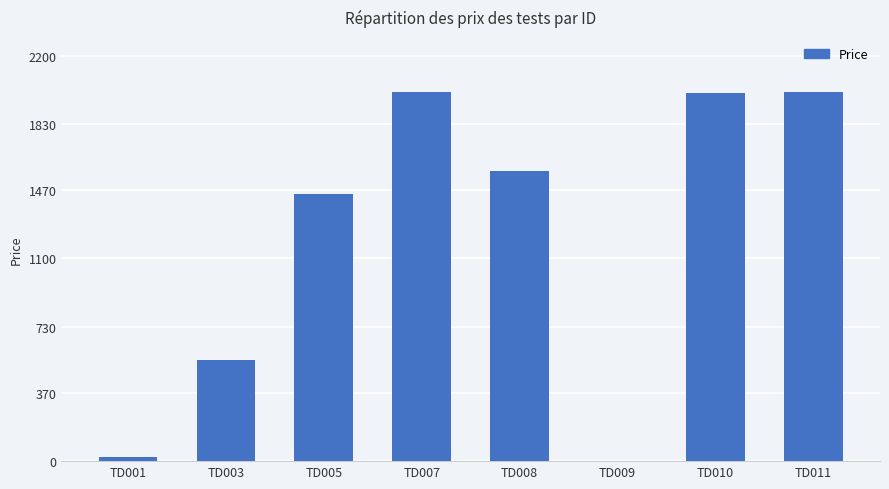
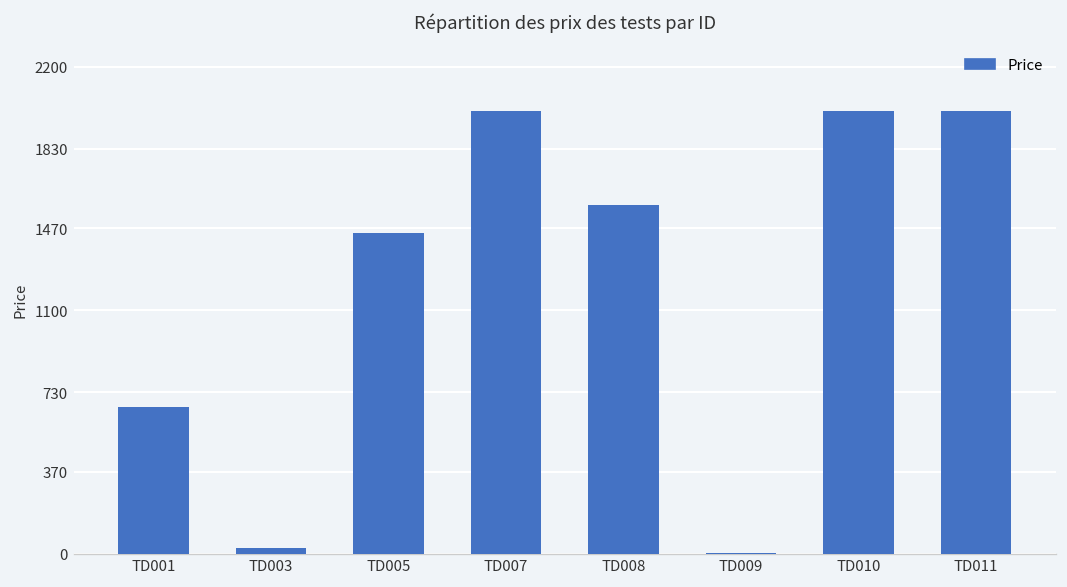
TD001: 30 -> 660
TD003: 550 -> 30
